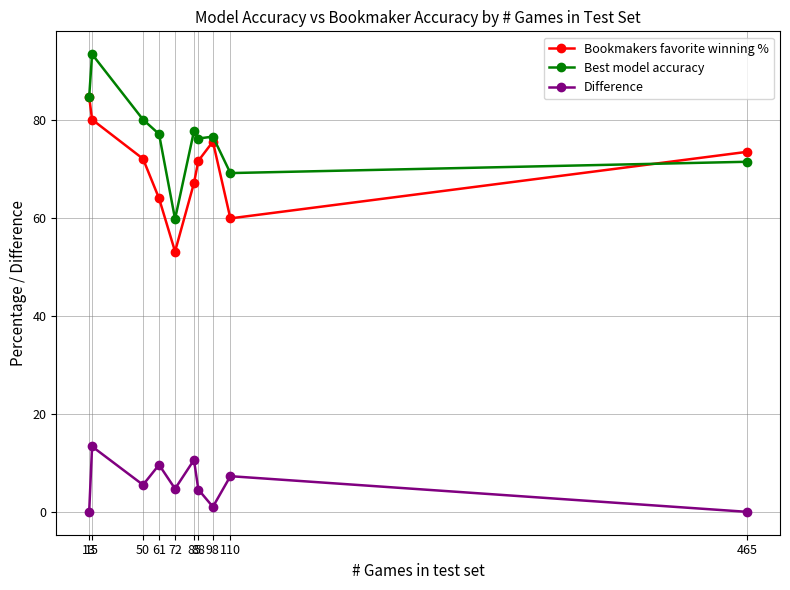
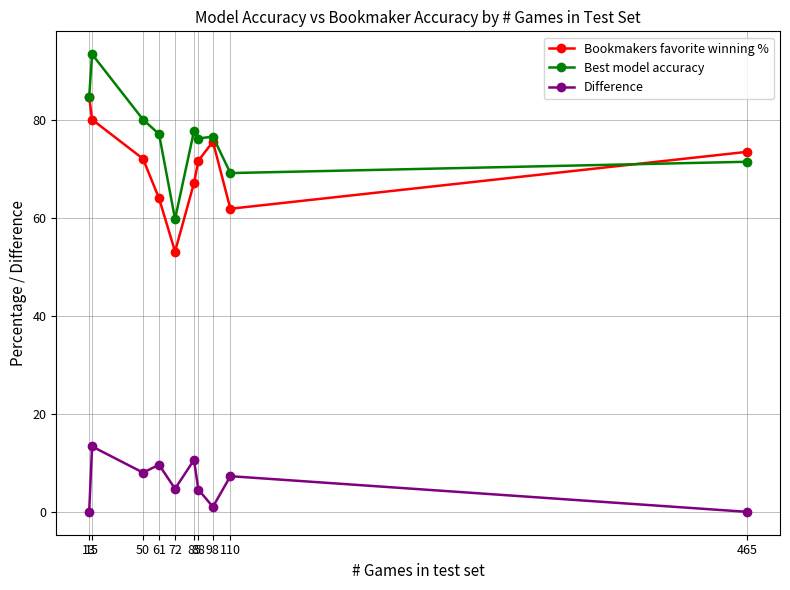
Difference, 50: 6 -> 8
Bookmakers favorite winning %, 110: 60 -> 62
